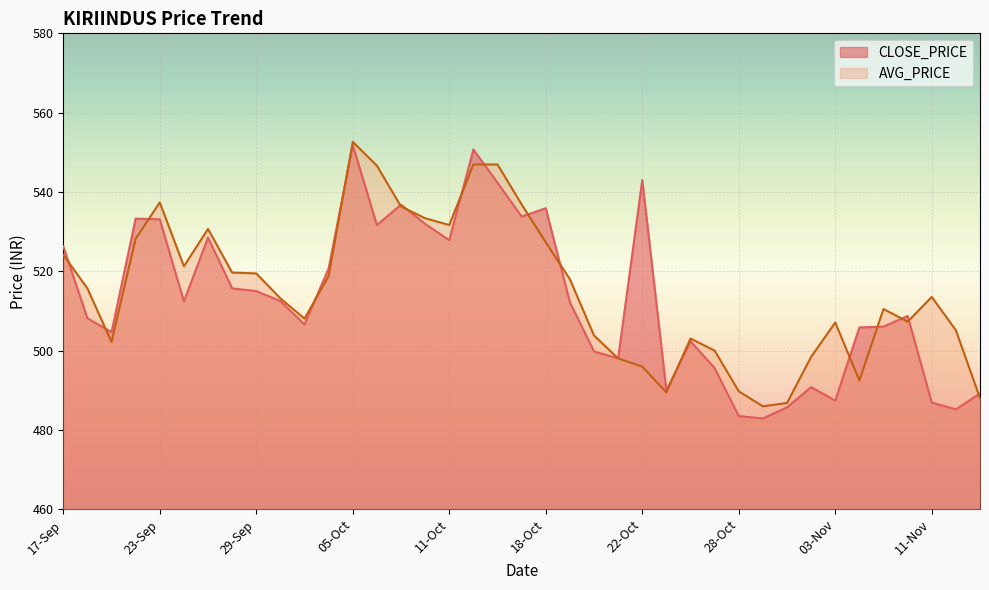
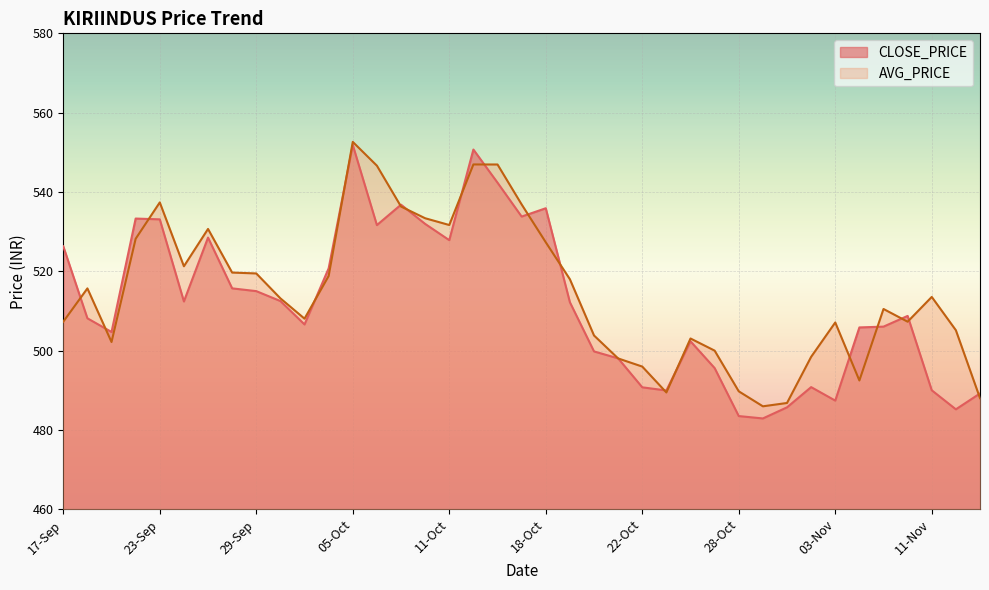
AVG_PRICE, 17-Sep: 524 -> 507
CLOSE_PRICE, 22-Oct: 543 -> 491
CLOSE_PRICE, 11-Nov: 487 -> 490
